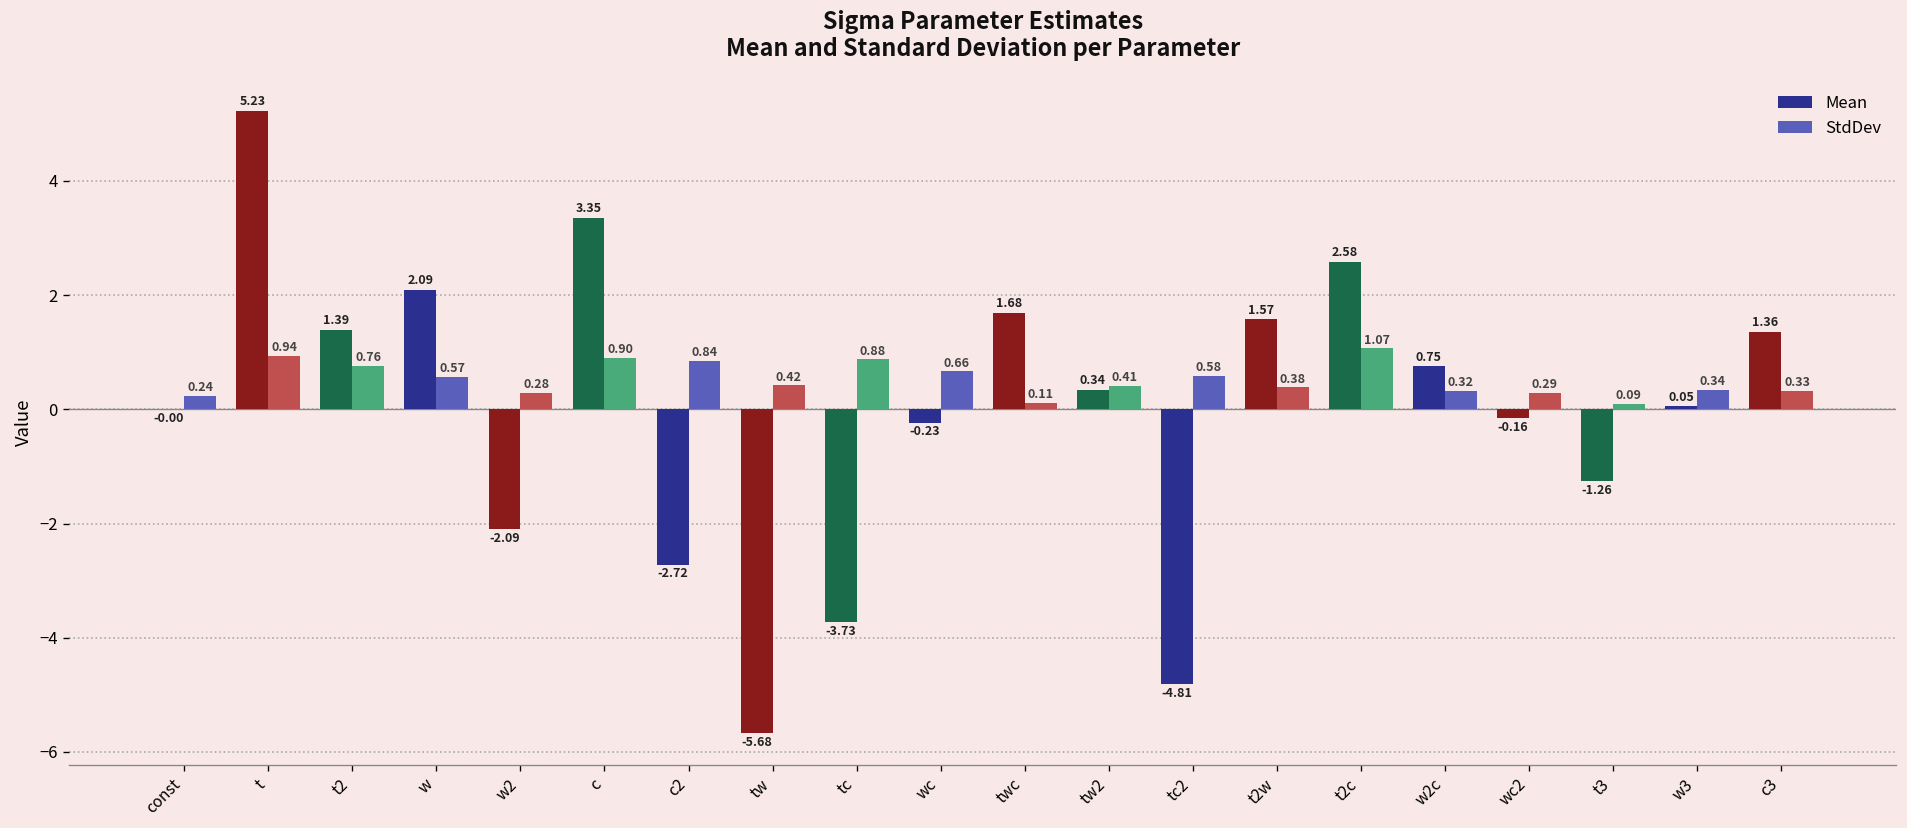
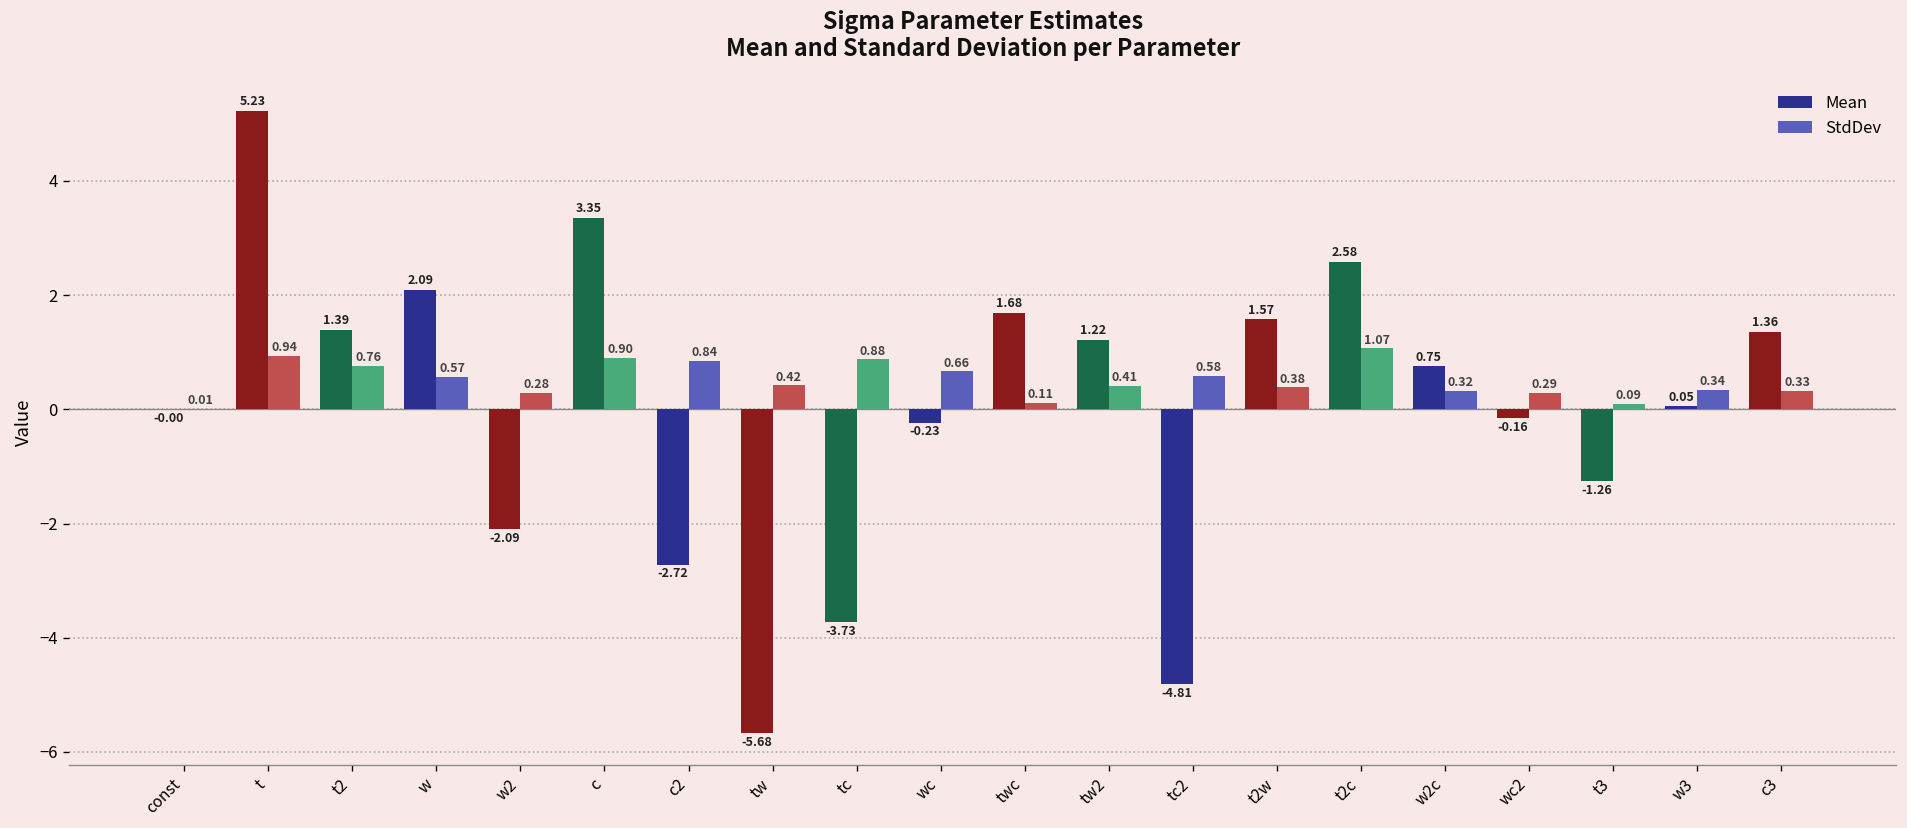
StdDev, const: 0.24 -> 0.01
Mean, tw2: 0.34 -> 1.22
